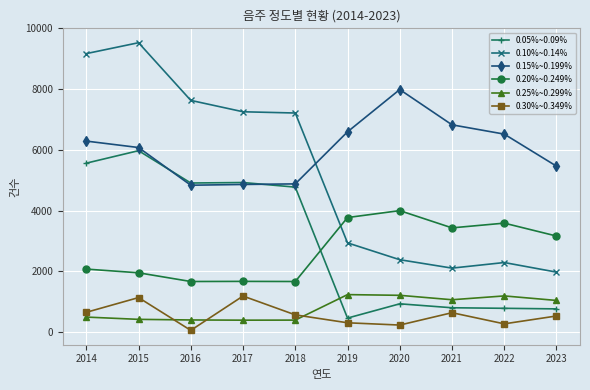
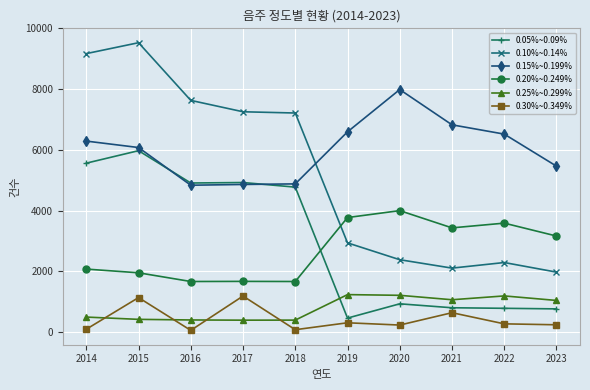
0.30%~0.349%, 2014: 600 -> 100
0.30%~0.349%, 2018: 600 -> 100
0.30%~0.349%, 2023: 500 -> 200
